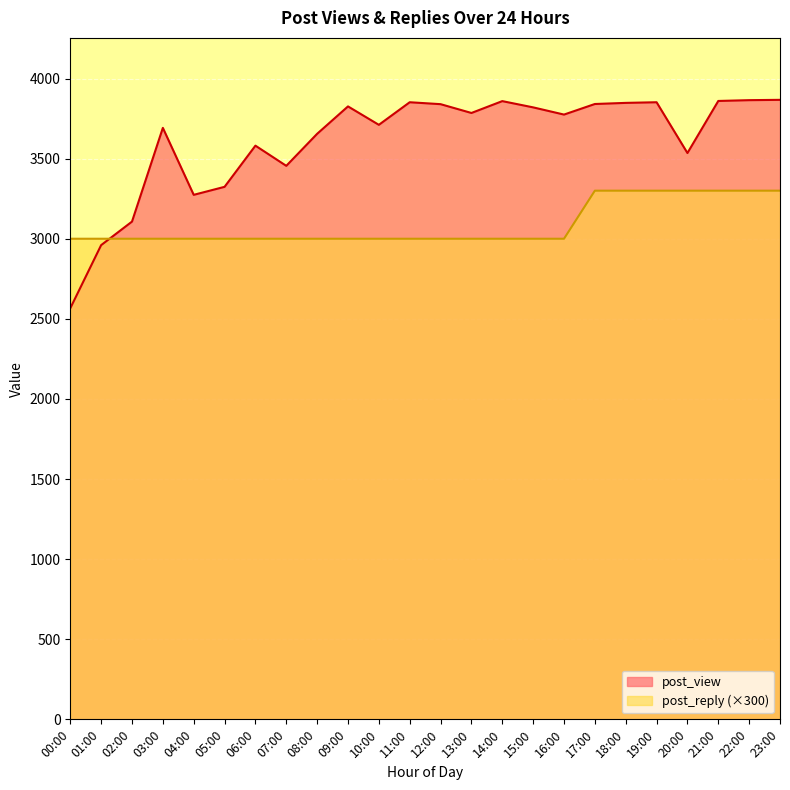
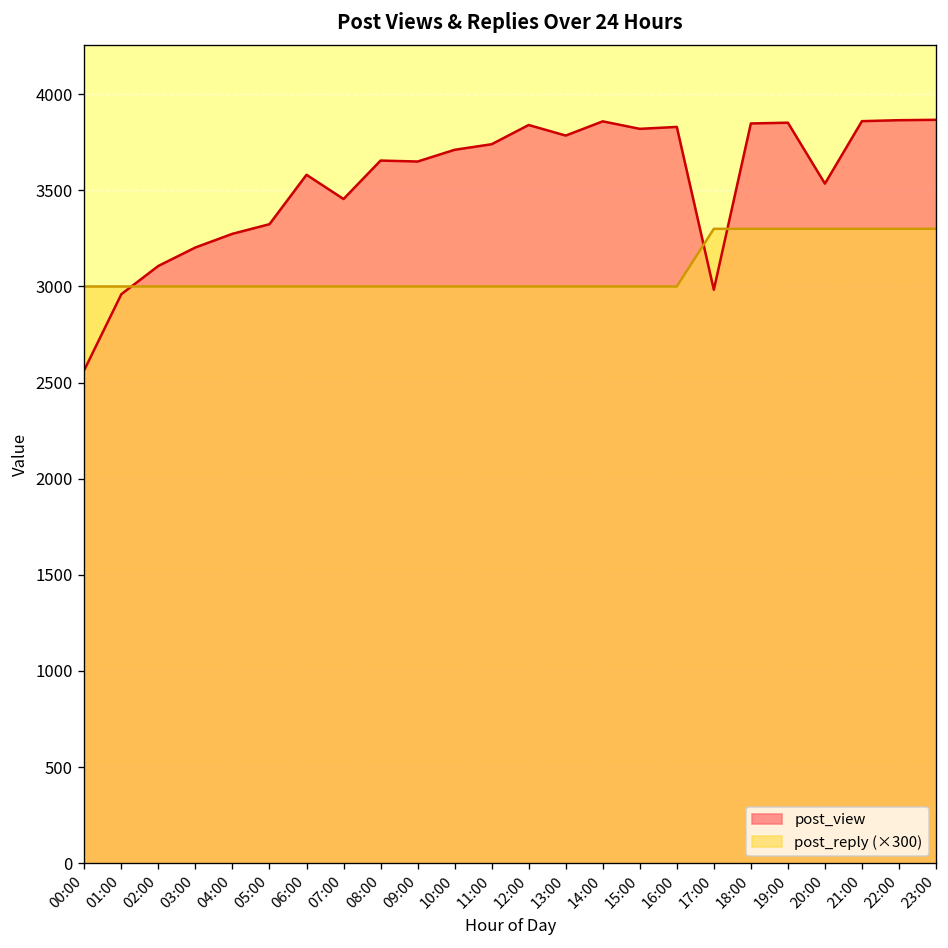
post_view, 03:00: 3690 -> 3200
post_view, 09:00: 3830 -> 3650
post_view, 11:00: 3850 -> 3740
post_view, 16:00: 3780 -> 3830
post_view, 17:00: 3840 -> 2980
